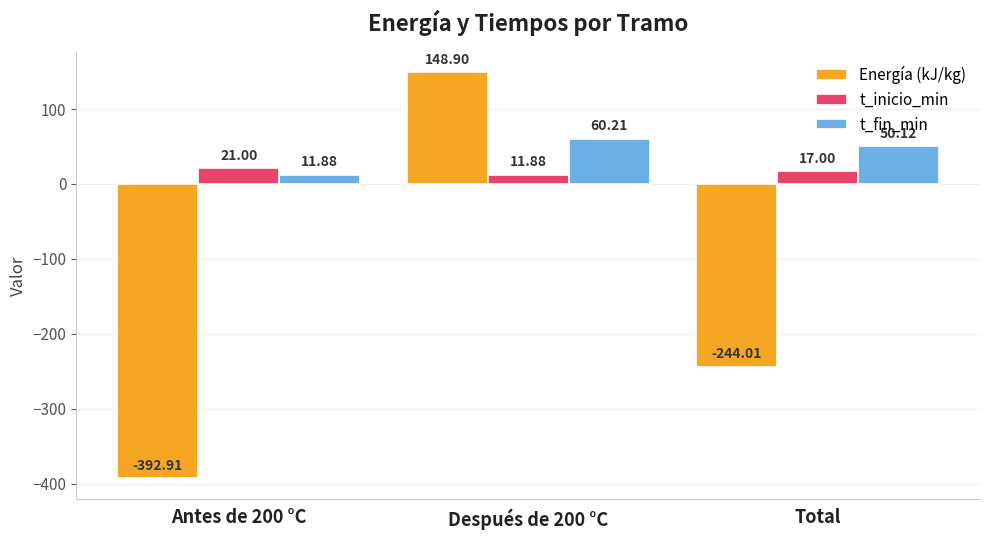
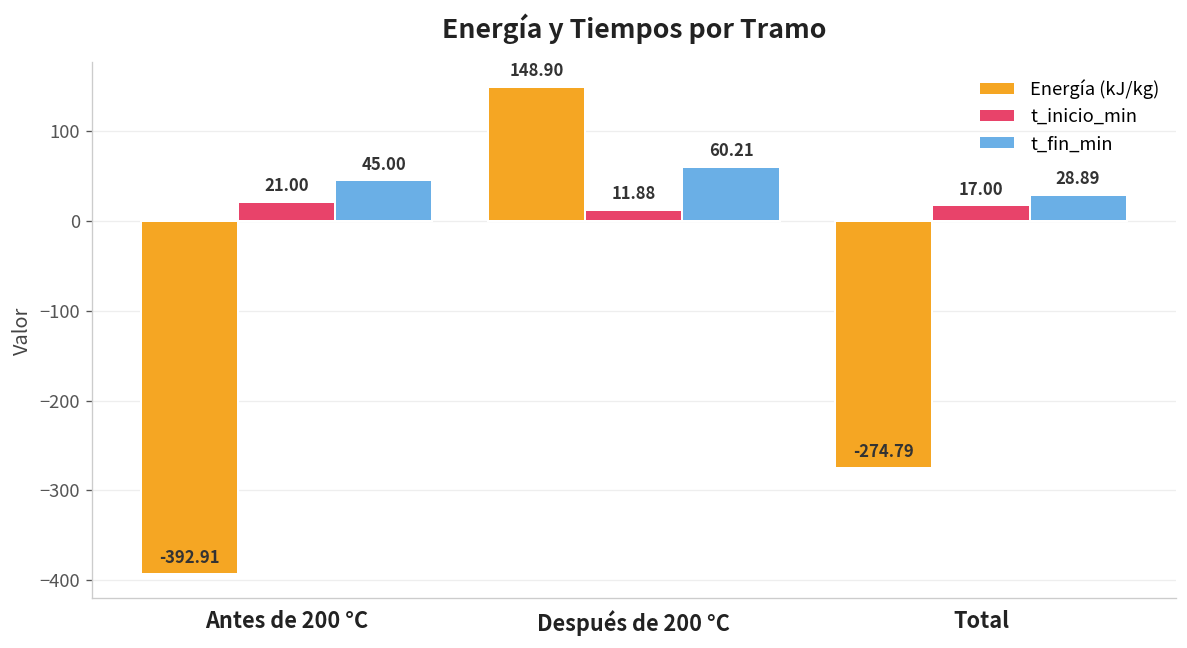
t_fin_min, Antes de 200 °C: 11.88 -> 45.00
Energía (kJ/kg), Total: -244.01 -> -274.79
t_fin_min, Total: 50.12 -> 28.89
